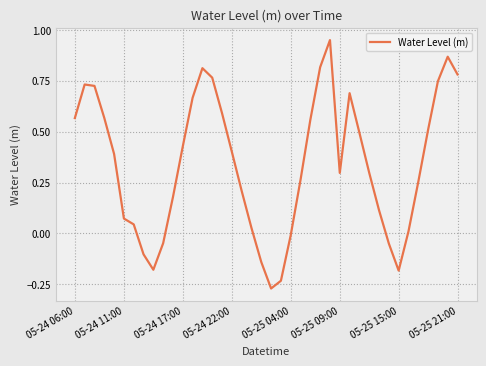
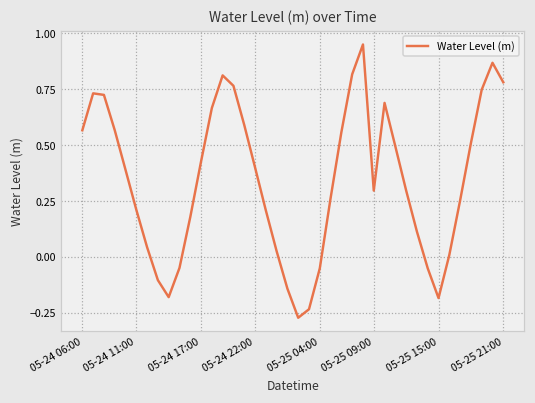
05-24 11:00: 0.07 -> 0.21
05-25 04:00: -0.01 -> -0.05
